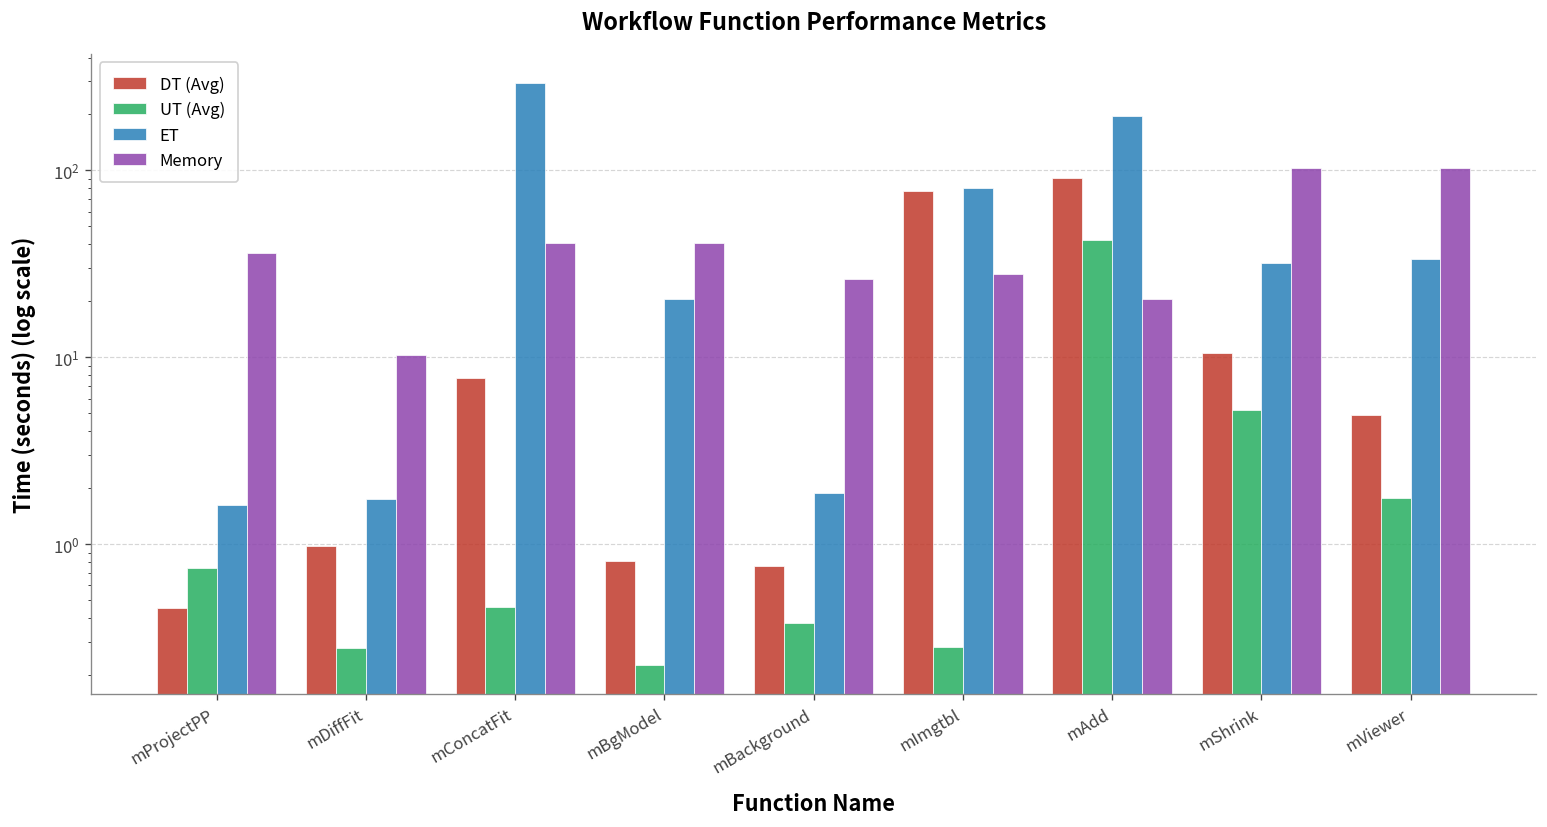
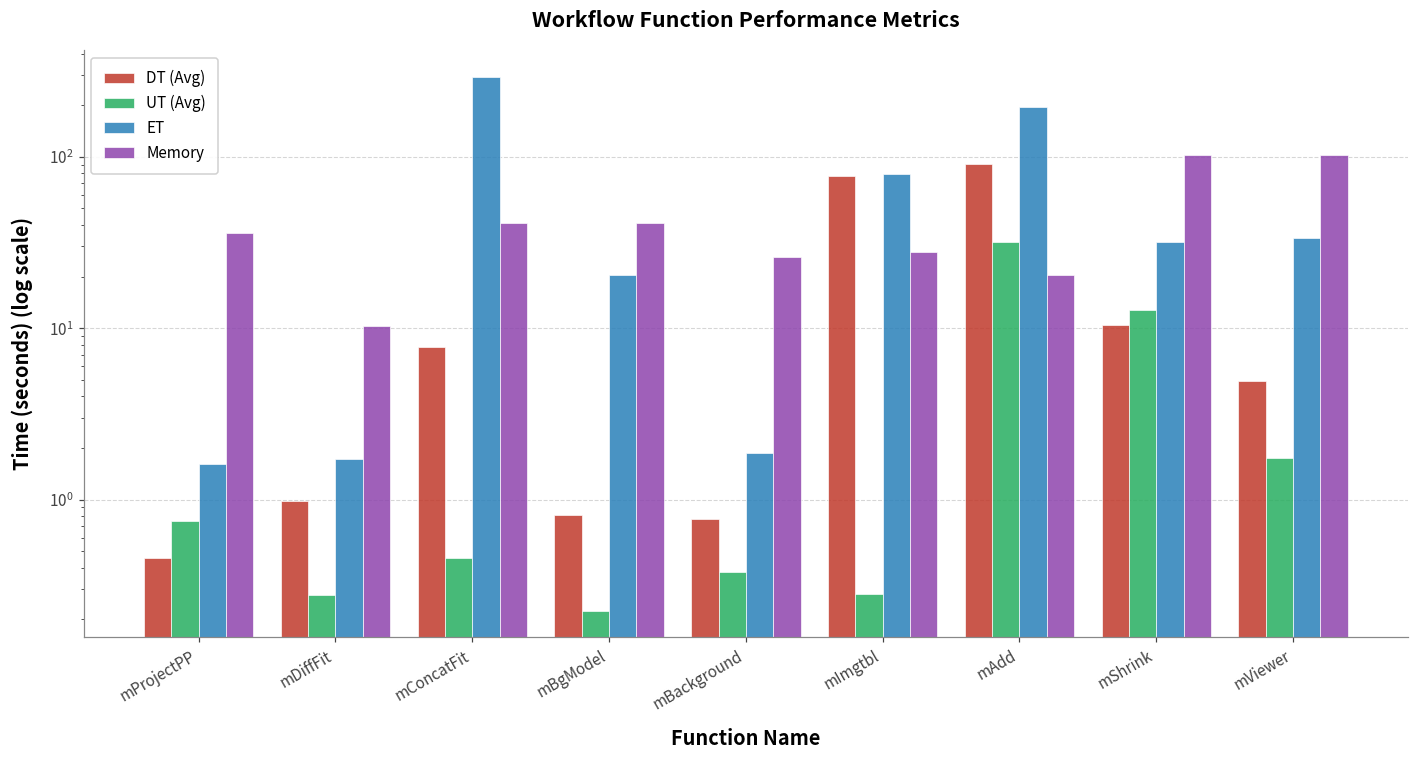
UT (Avg), mAdd: 42 -> 32
UT (Avg), mShrink: 5.2 -> 13
